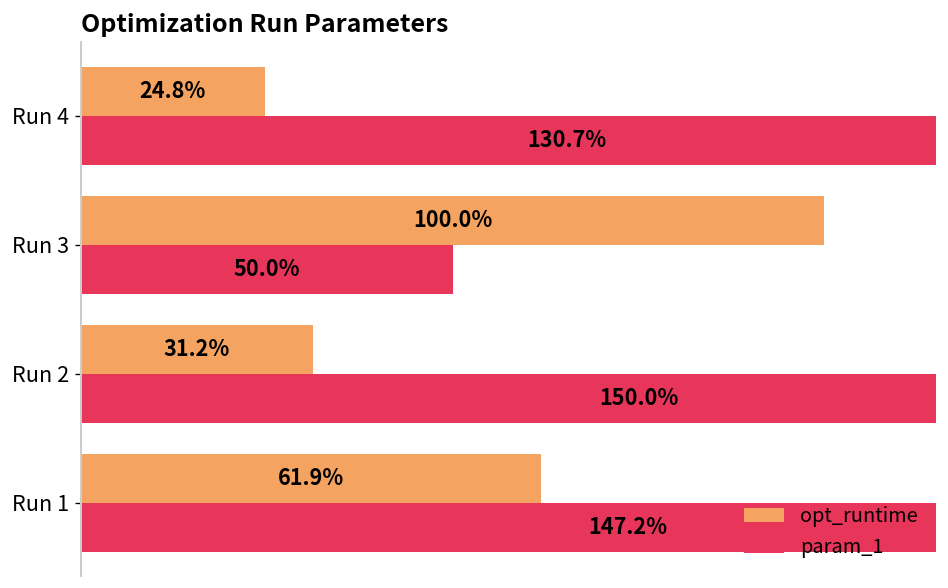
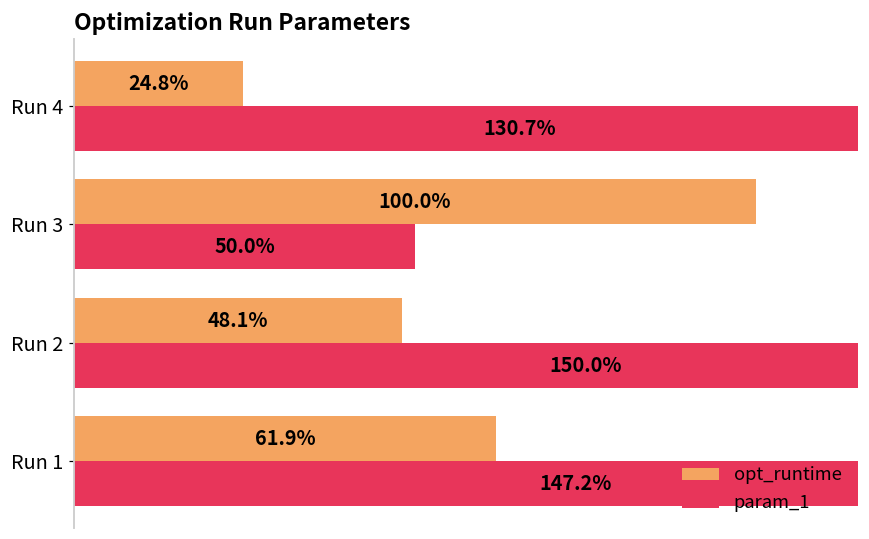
opt_runtime, Run 2: 31.2% -> 48.1%
